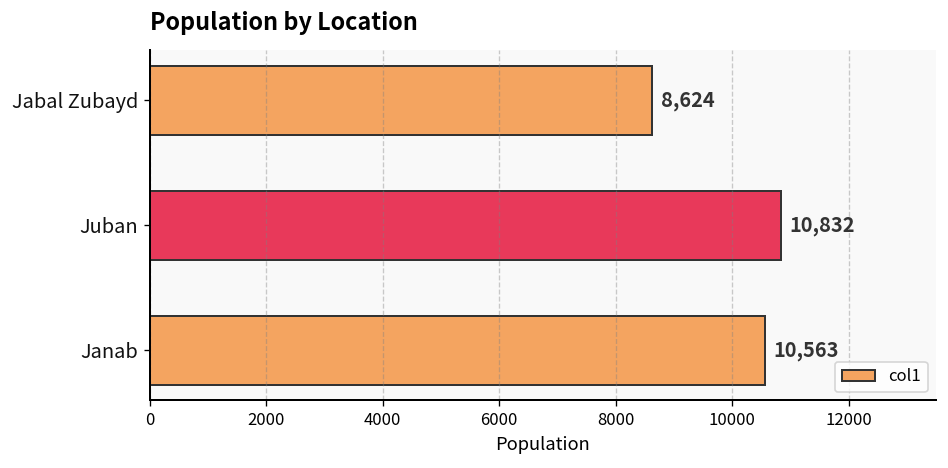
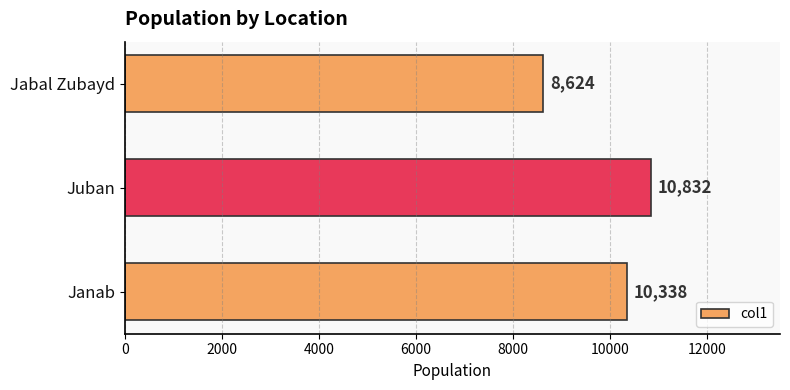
Janab: 10,563 -> 10,338
